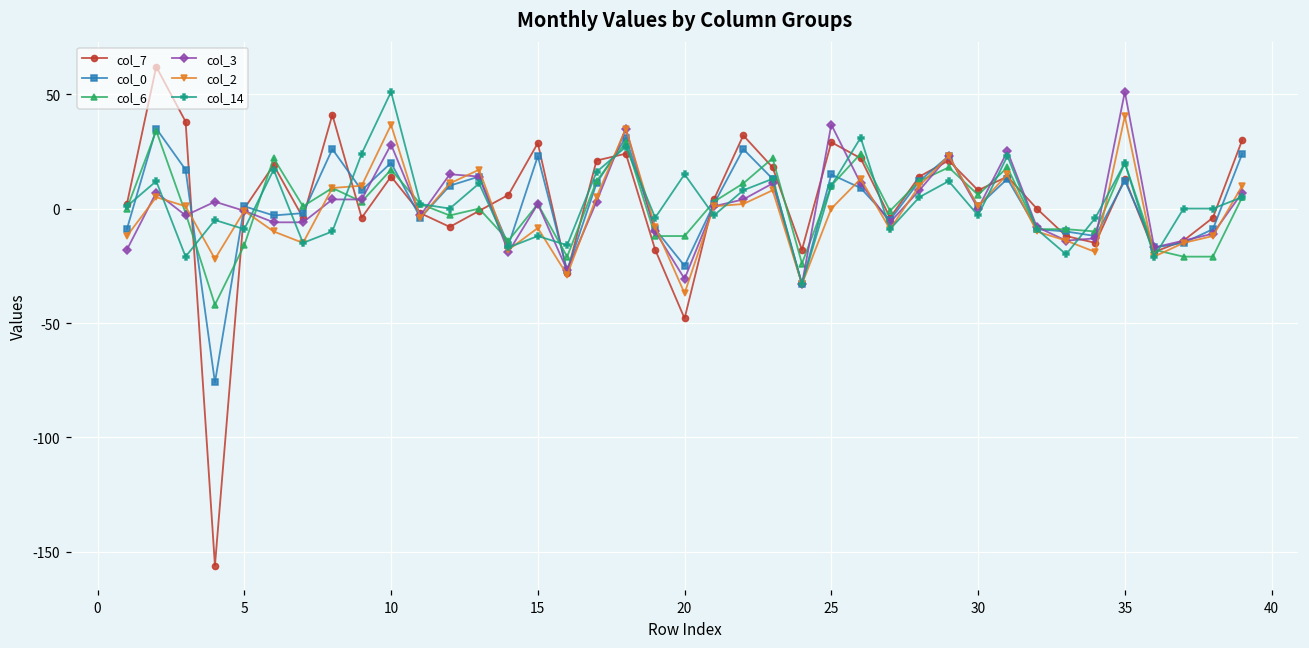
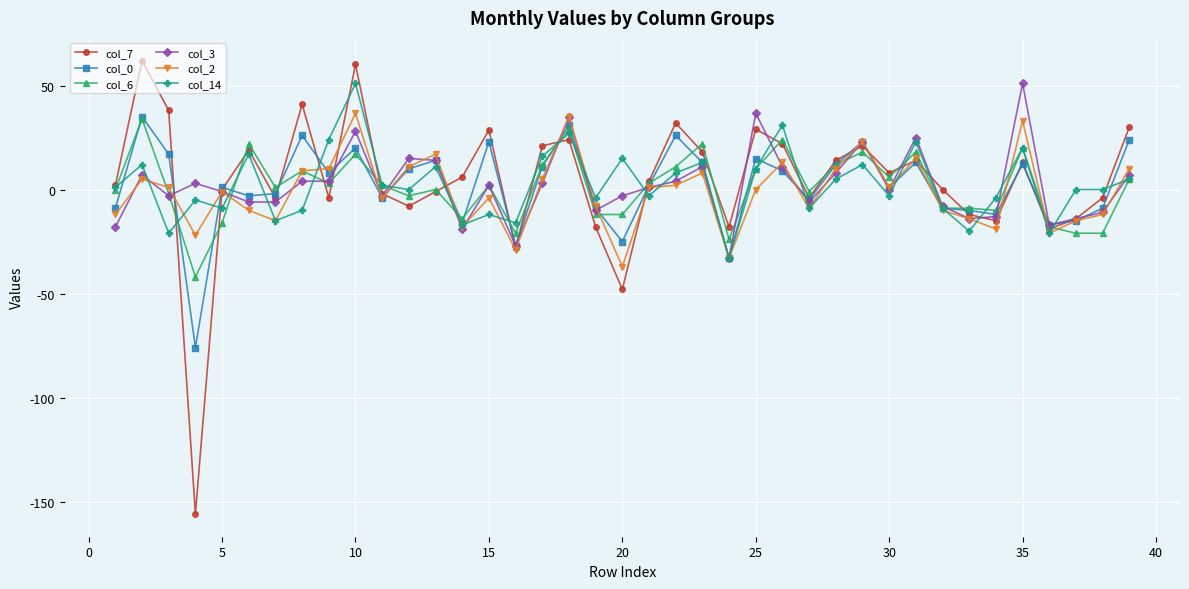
col_7, 10: 14 -> 60
col_2, 15: -9 -> -4
col_3, 20: -31 -> -3
col_2, 35: 40 -> 33
